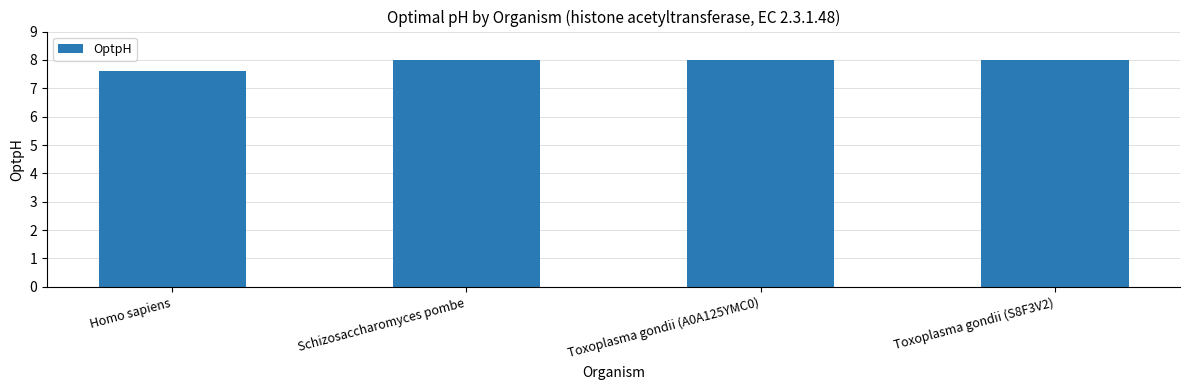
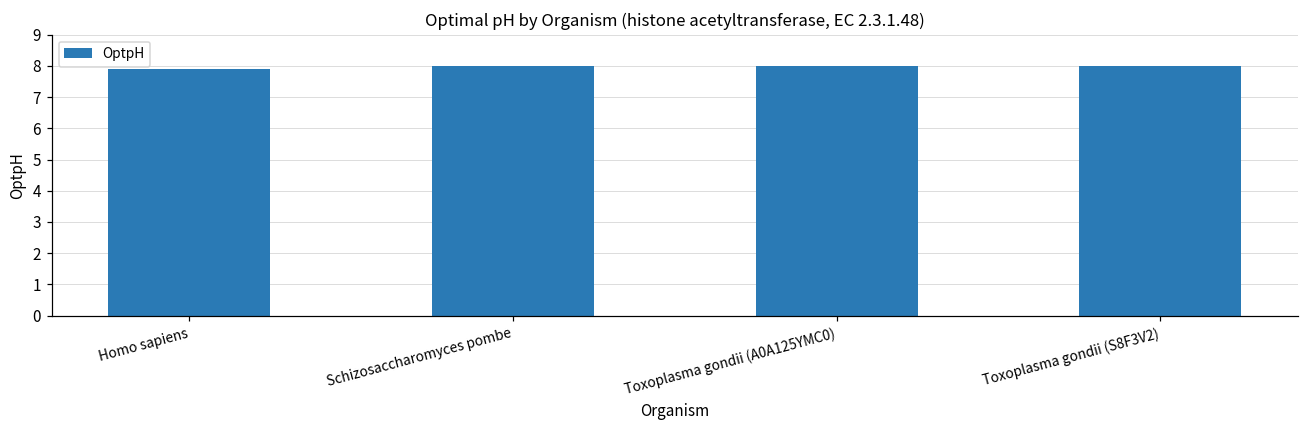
Homo sapiens: 7.6 -> 7.9
